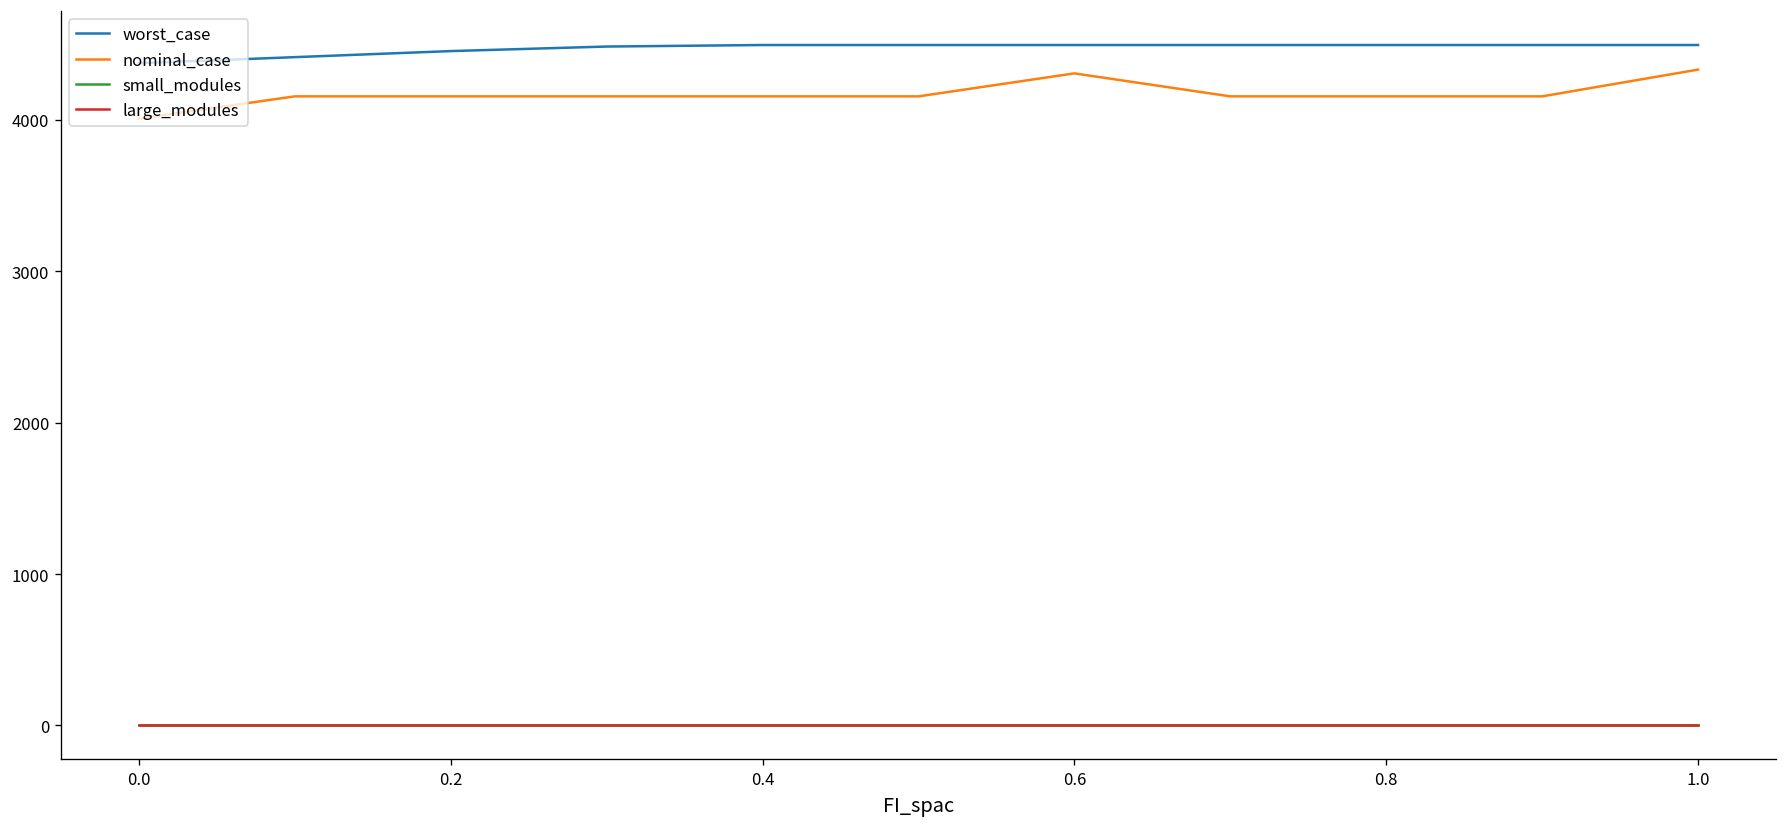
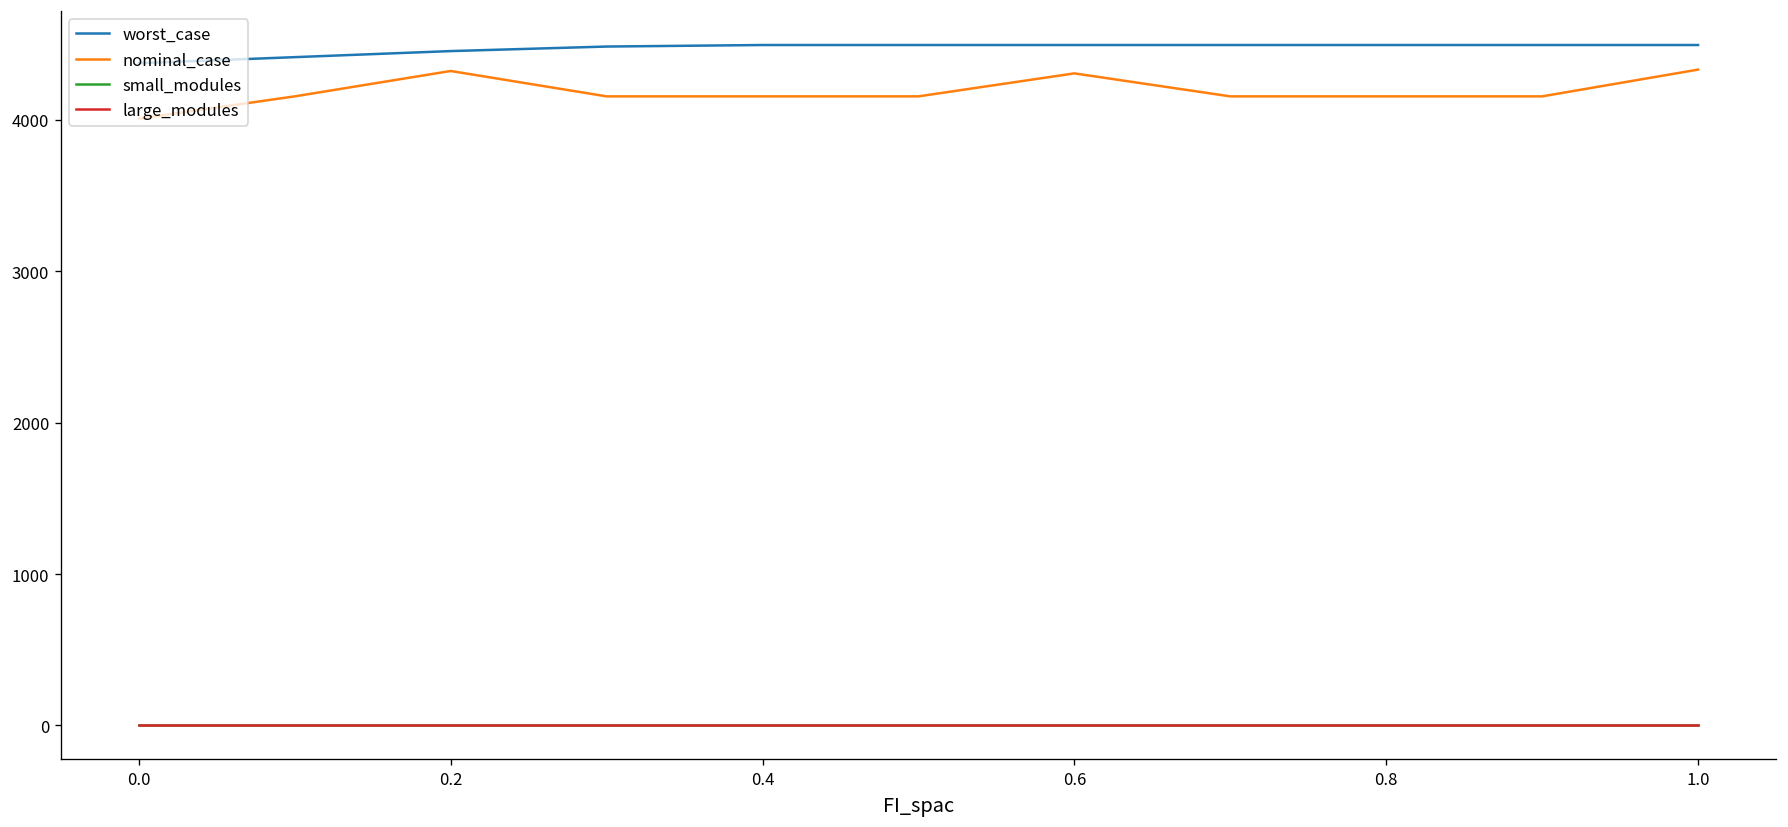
nominal_case, 0.2: 4160 -> 4320
